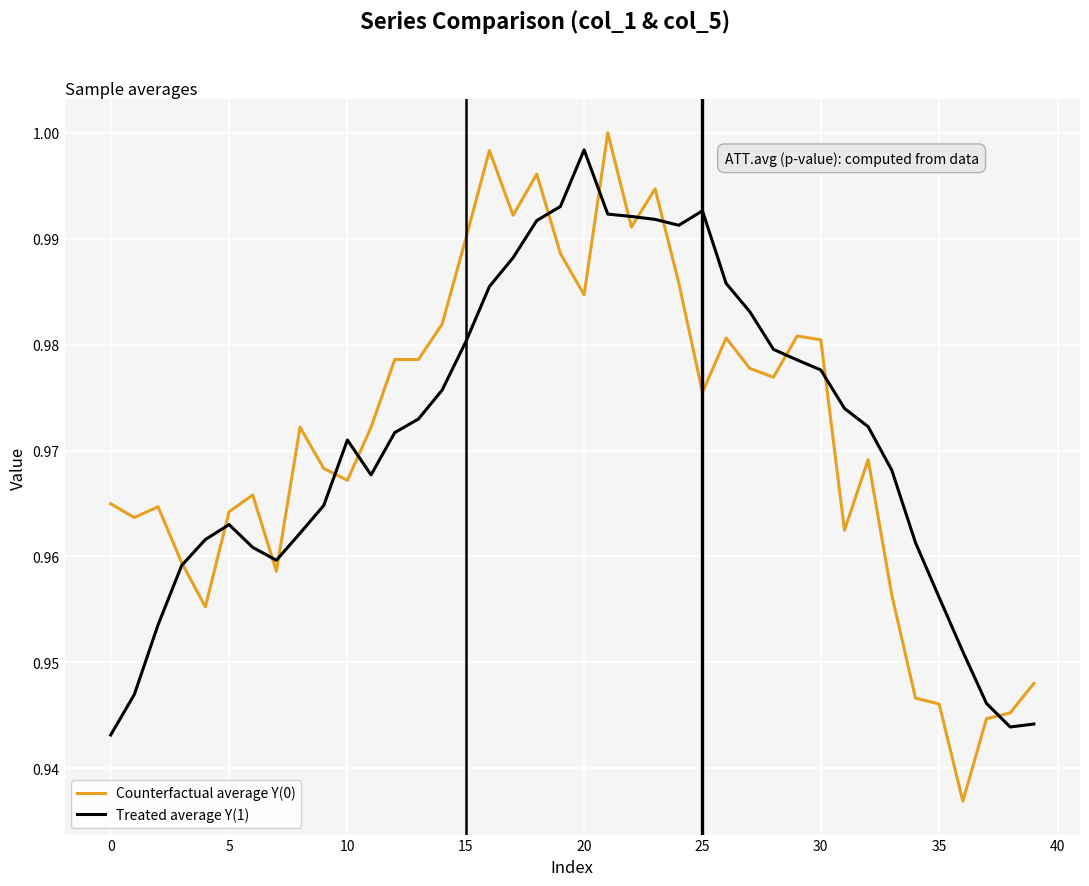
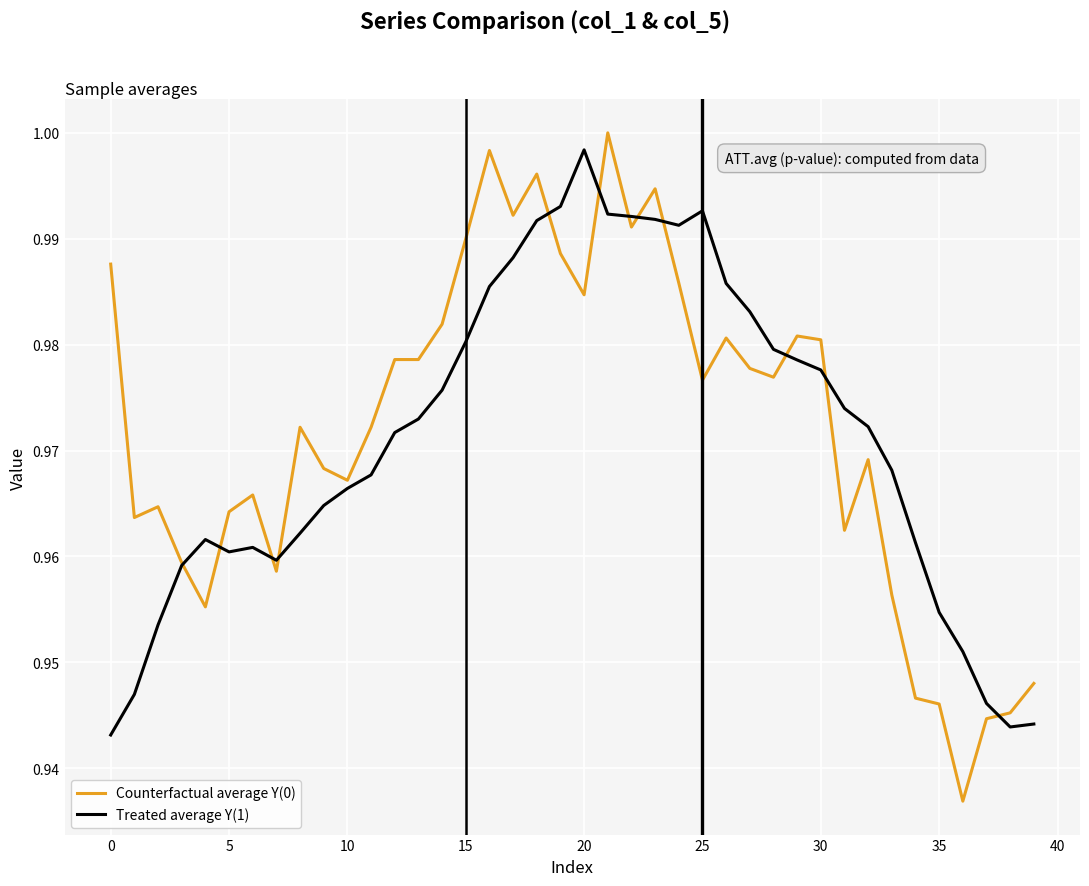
Counterfactual average Y(0), 0: 0.9650 -> 0.9876
Treated average Y(1), 5: 0.9630 -> 0.9604
Treated average Y(1), 10: 0.9710 -> 0.9664
Counterfactual average Y(0), 25: 0.9755 -> 0.9766
Treated average Y(1), 35: 0.9561 -> 0.9547
